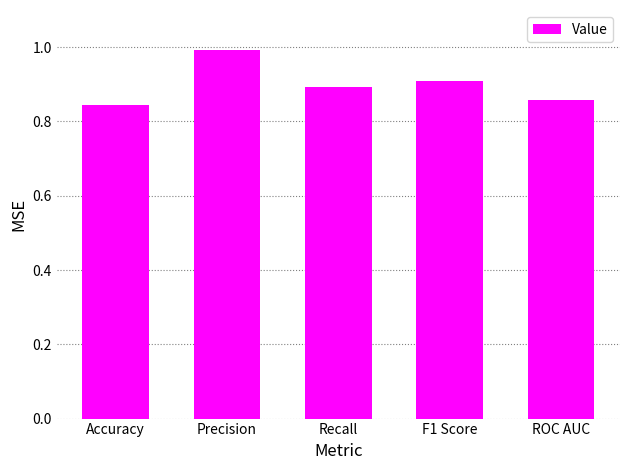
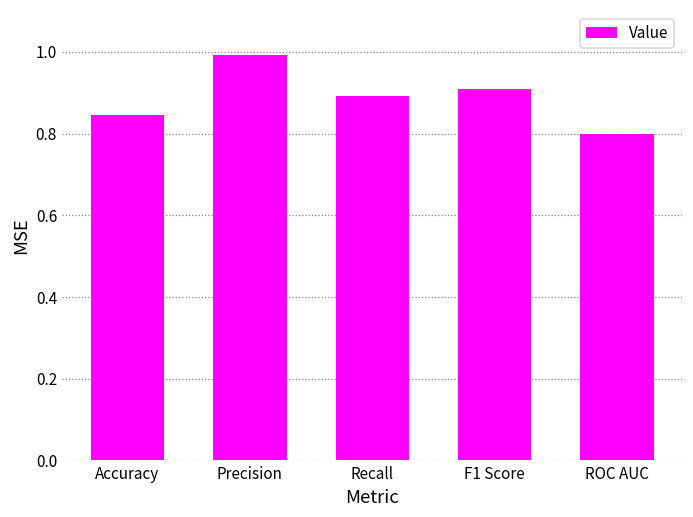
ROC AUC: 0.86 -> 0.80
